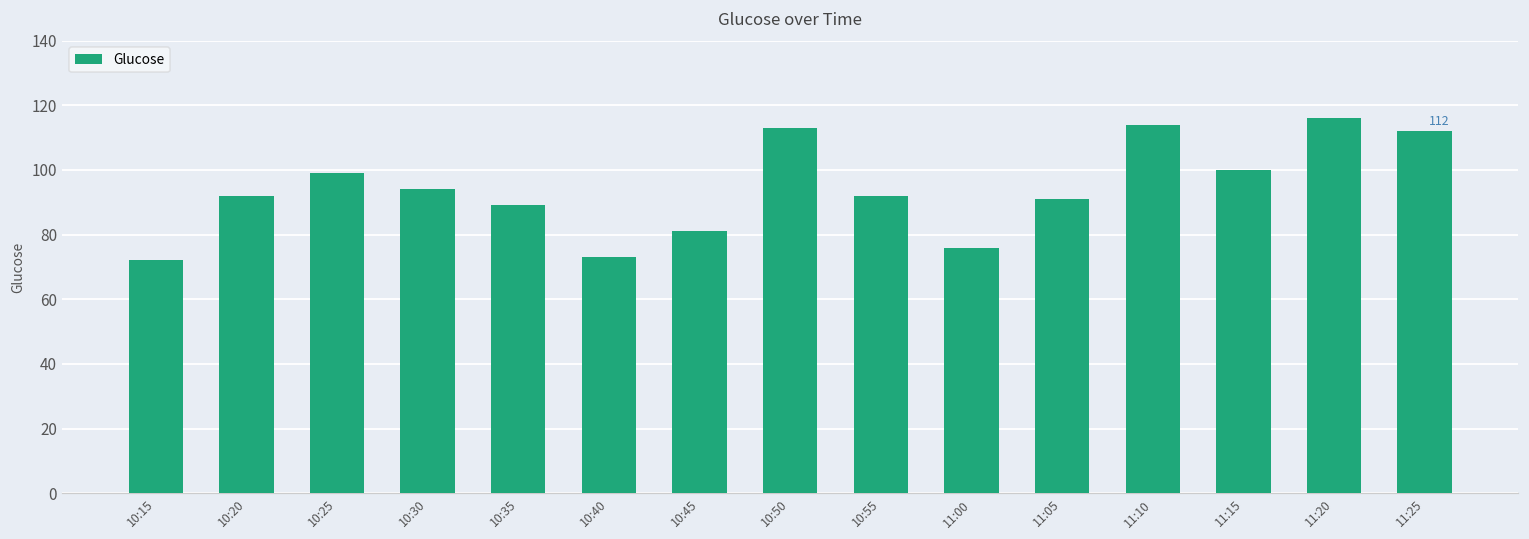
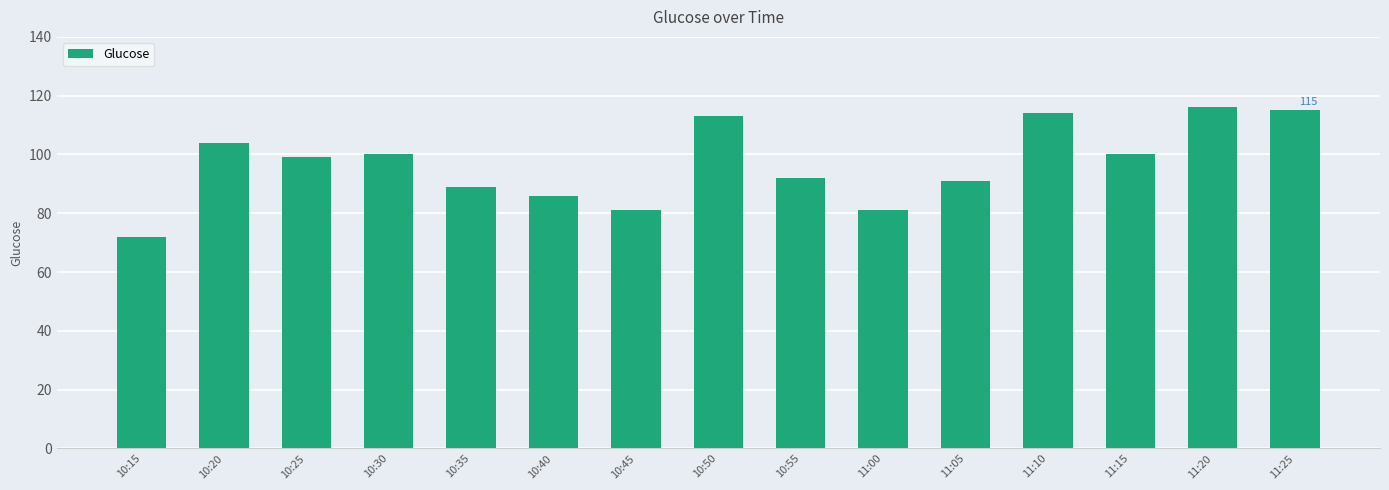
10:20: 92 -> 104
10:30: 94 -> 100
10:40: 73 -> 86
11:00: 76 -> 81
11:25: 112 -> 115
